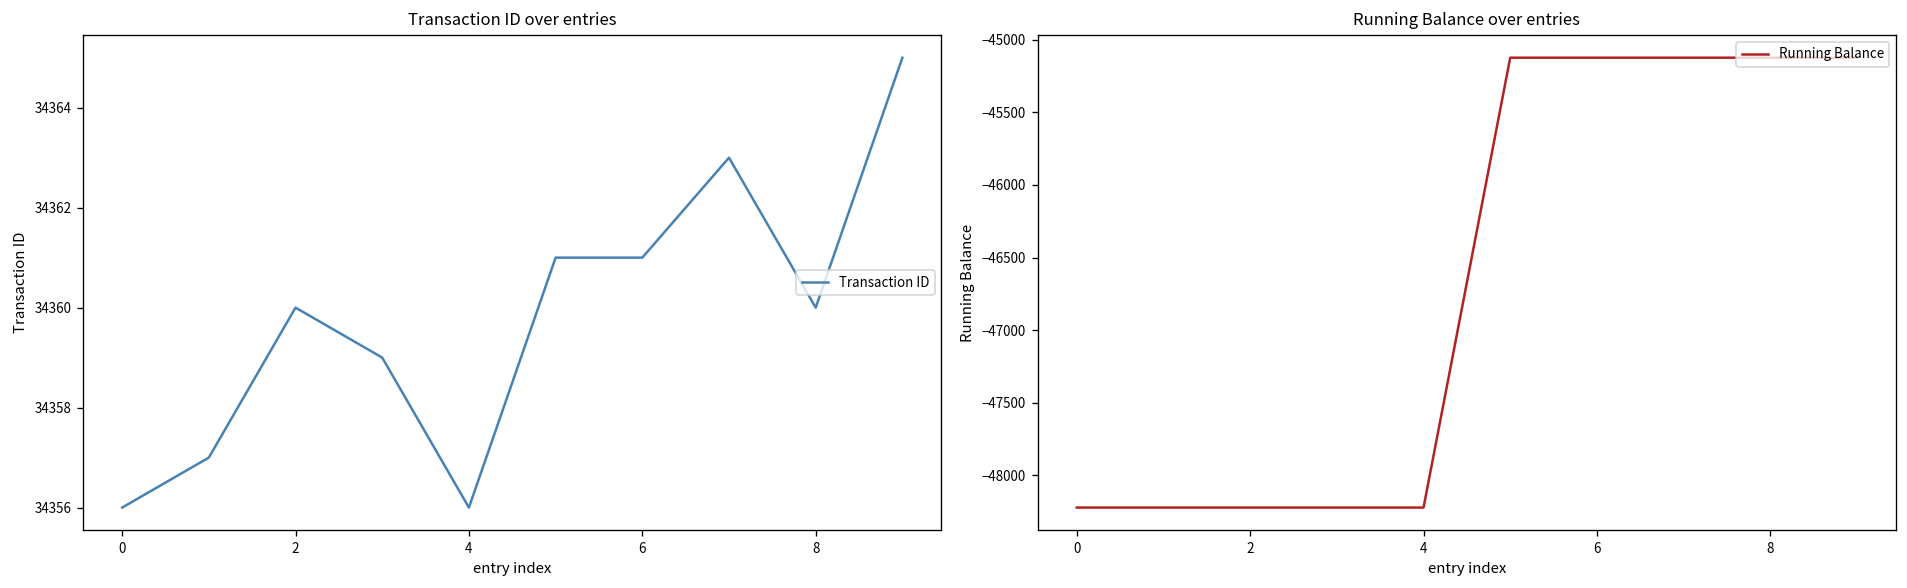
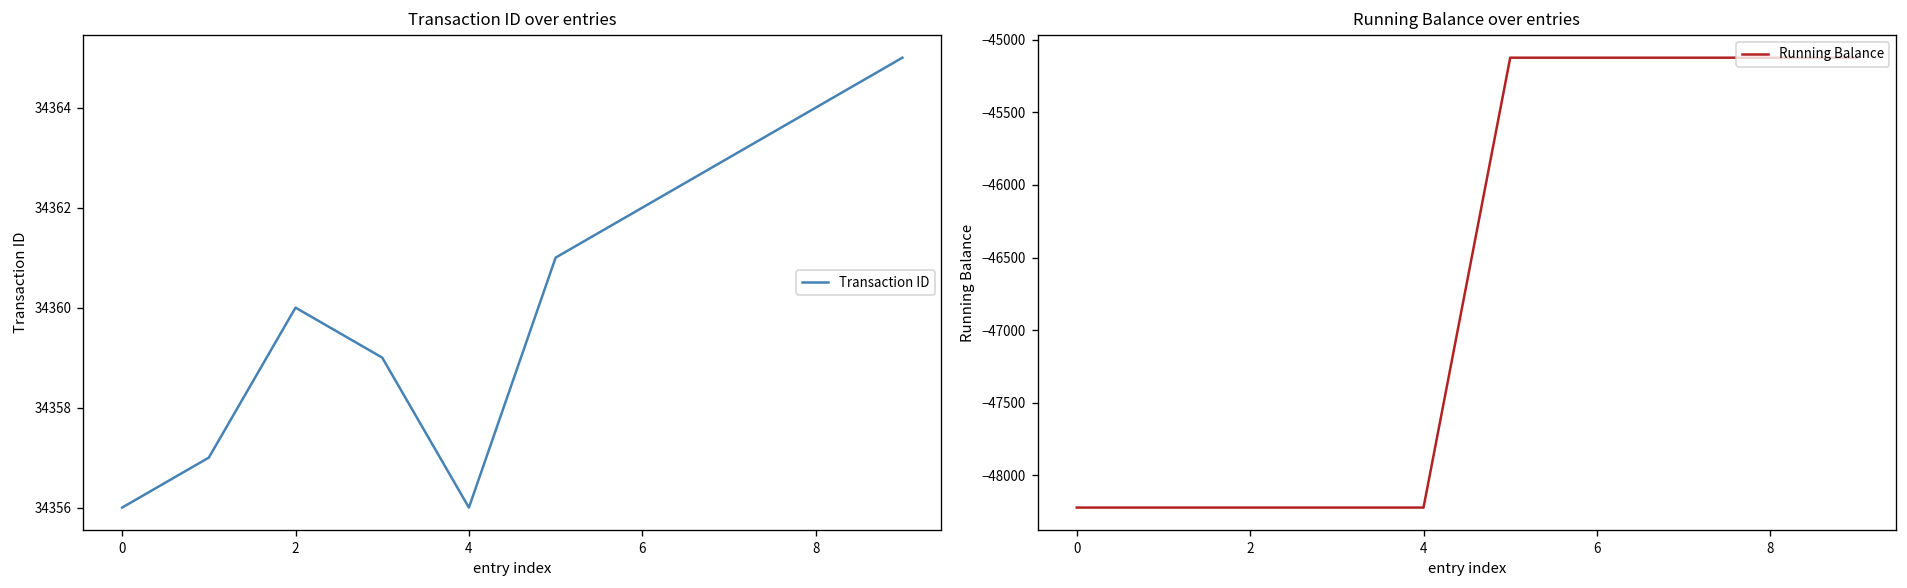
Transaction ID over entries, 6: 34361 -> 34362
Transaction ID over entries, 8: 34360 -> 34364
